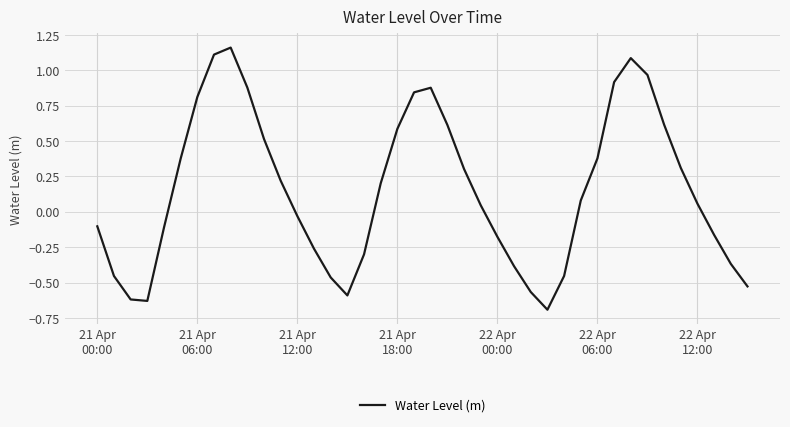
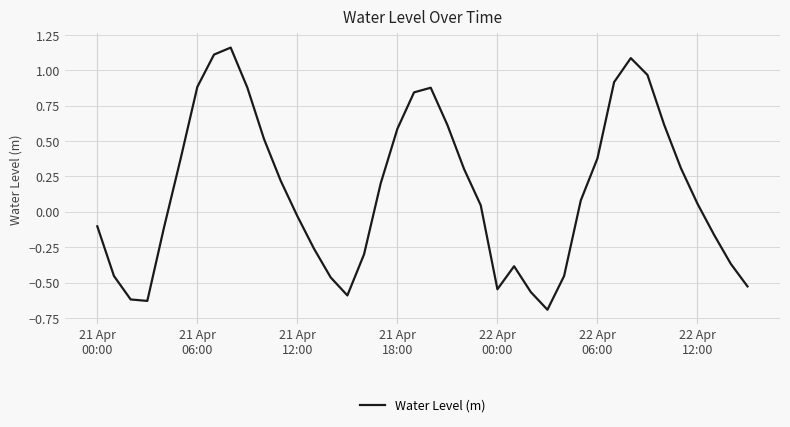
21 Apr 06:00: 0.81 -> 0.88
22 Apr 00:00: -0.18 -> -0.55
